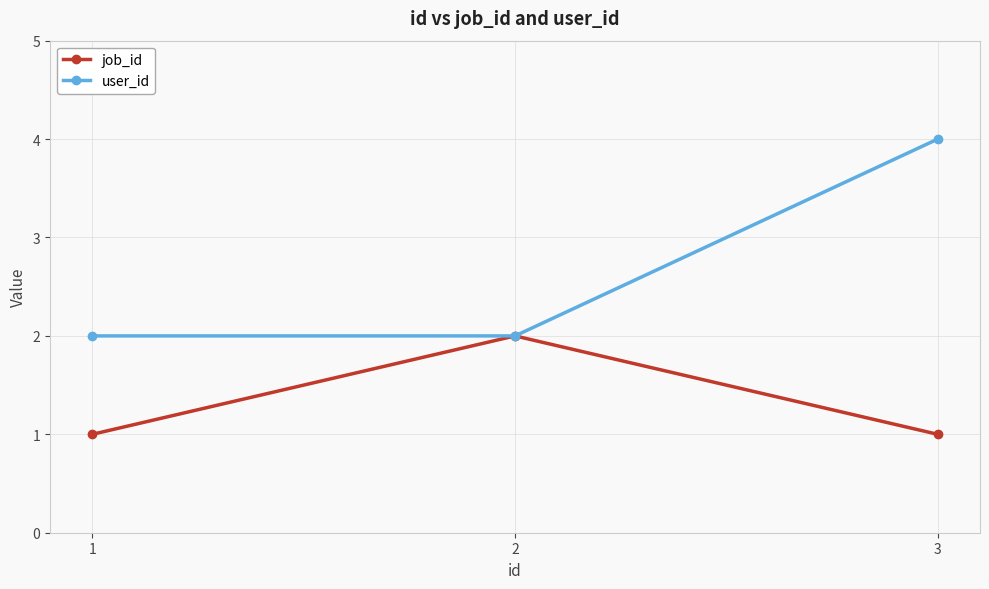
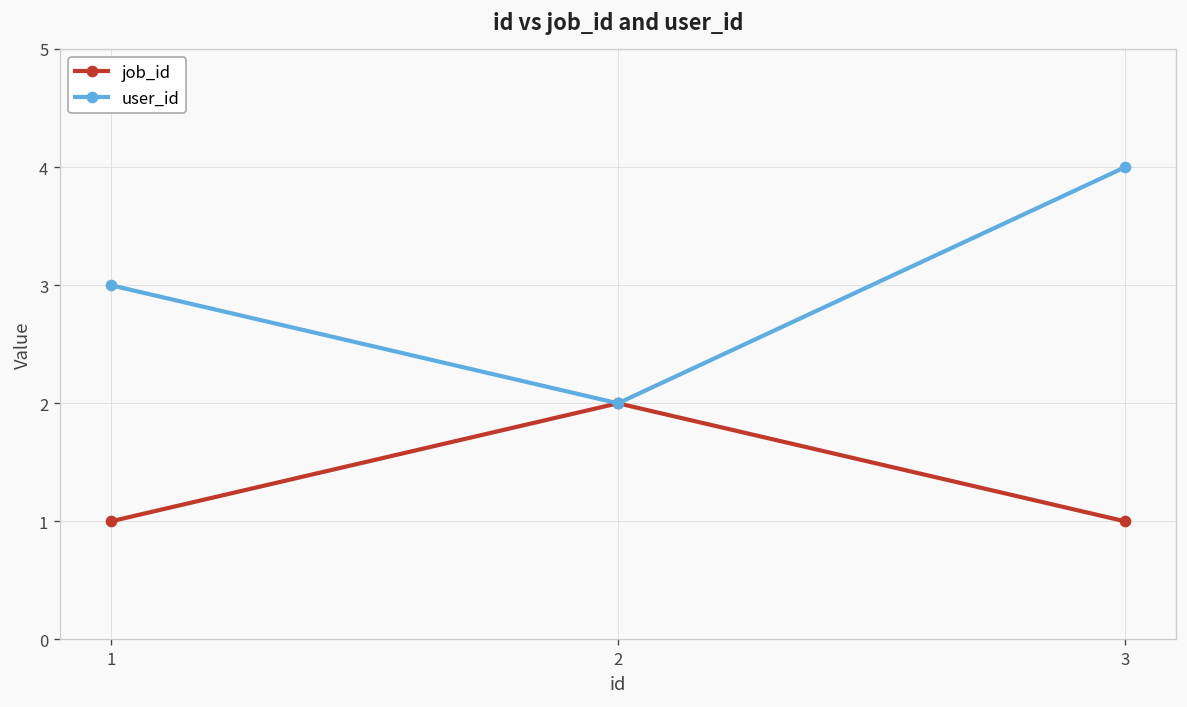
user_id, 1: 2 -> 3
